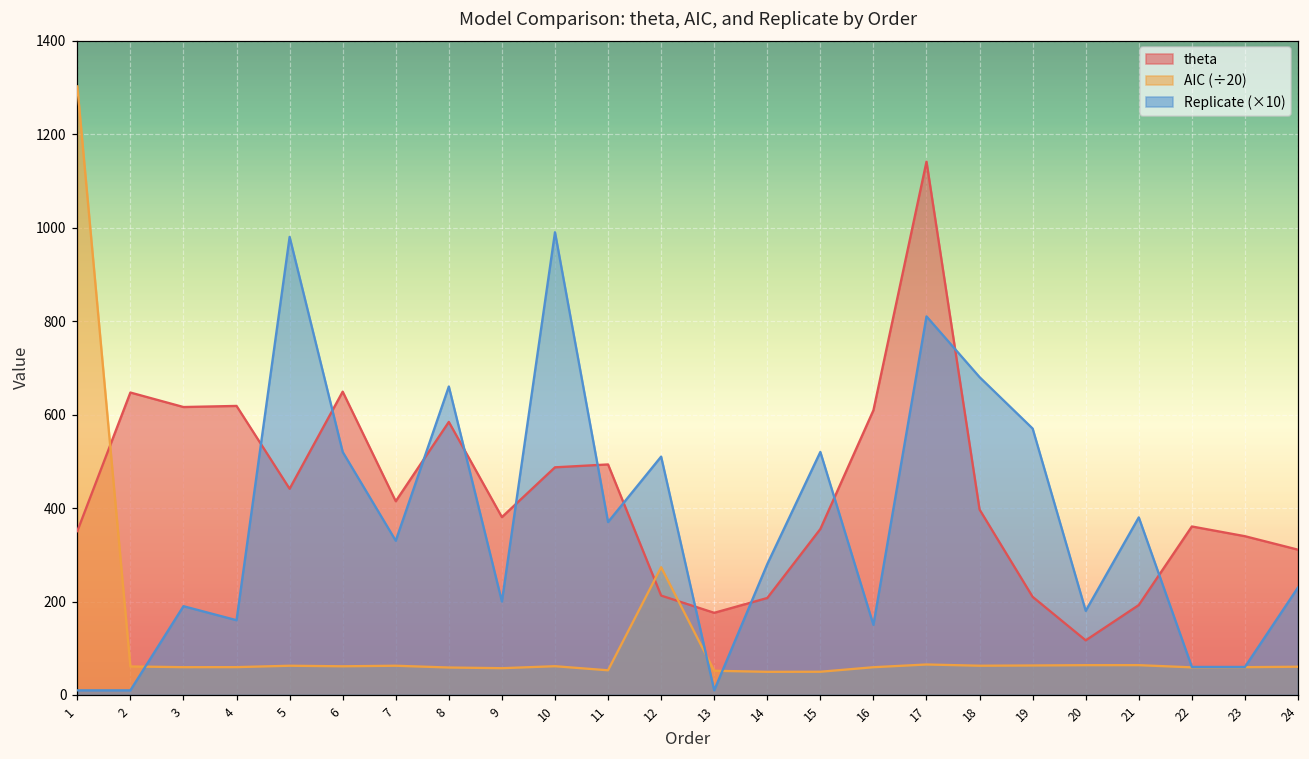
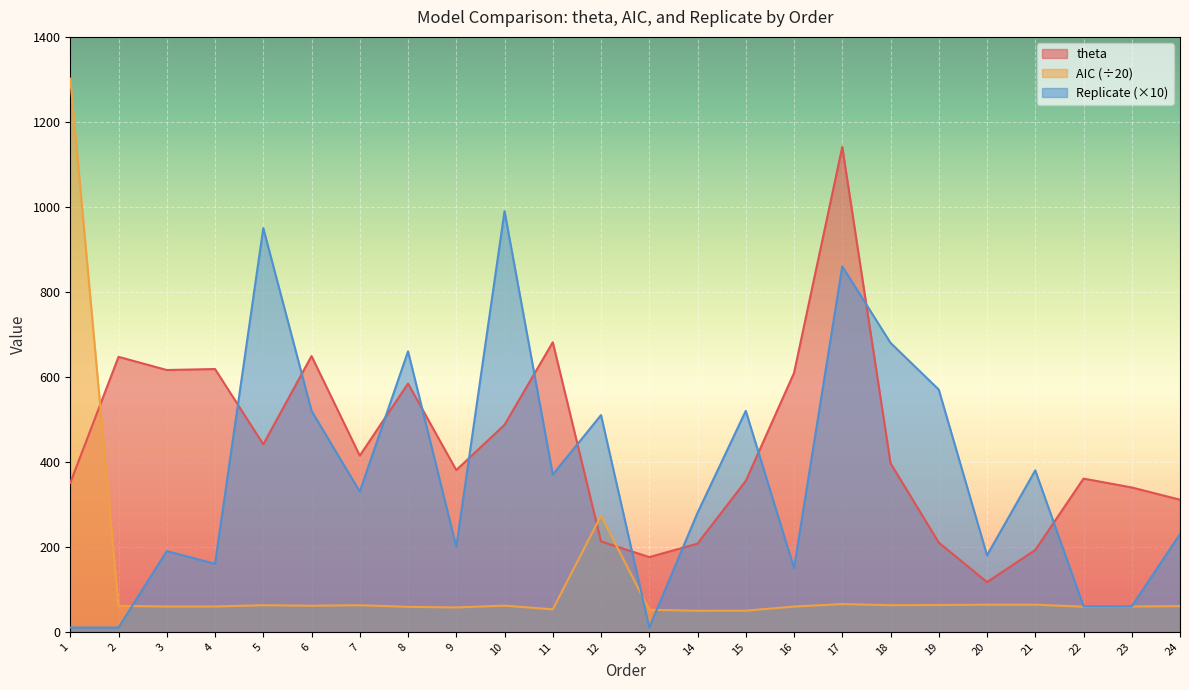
Replicate (×10), 5: 980 -> 950
theta, 11: 490 -> 680
Replicate (×10), 17: 810 -> 860
